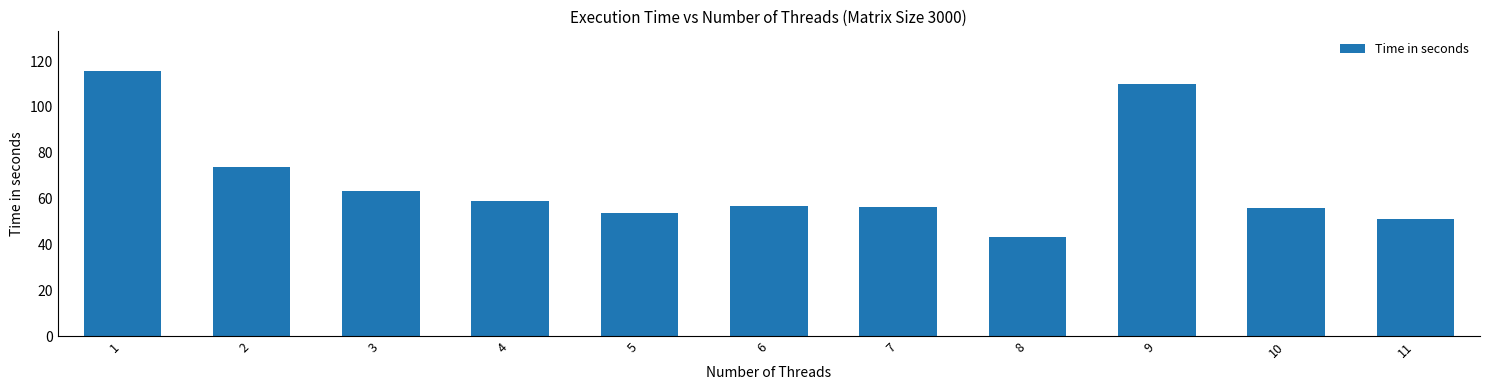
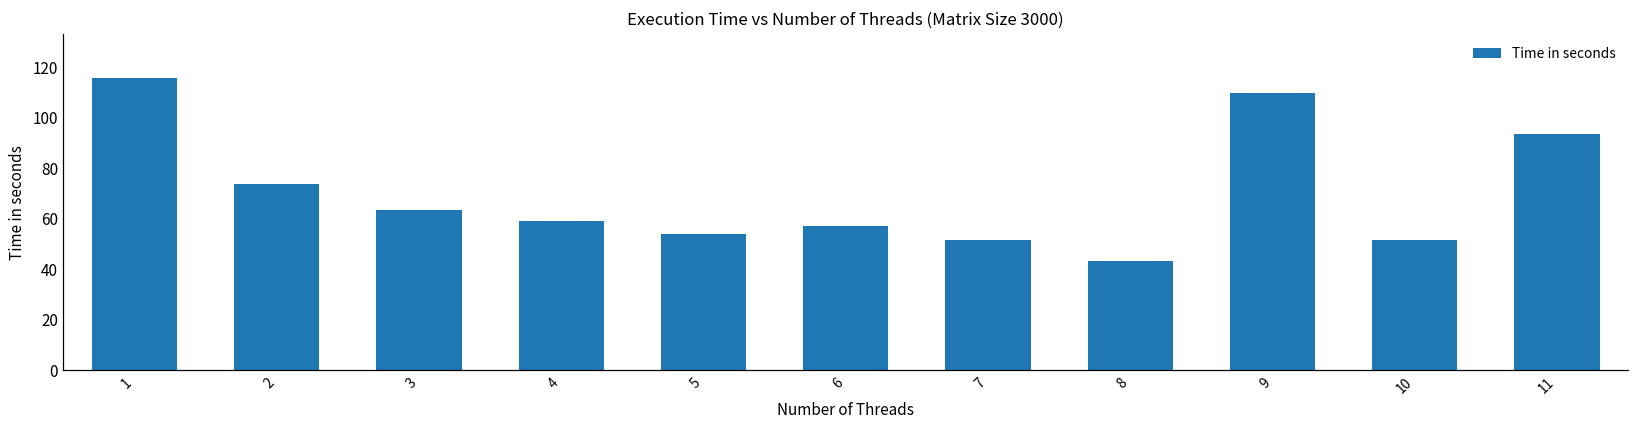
7: 56 -> 52
10: 56 -> 52
11: 51 -> 93
